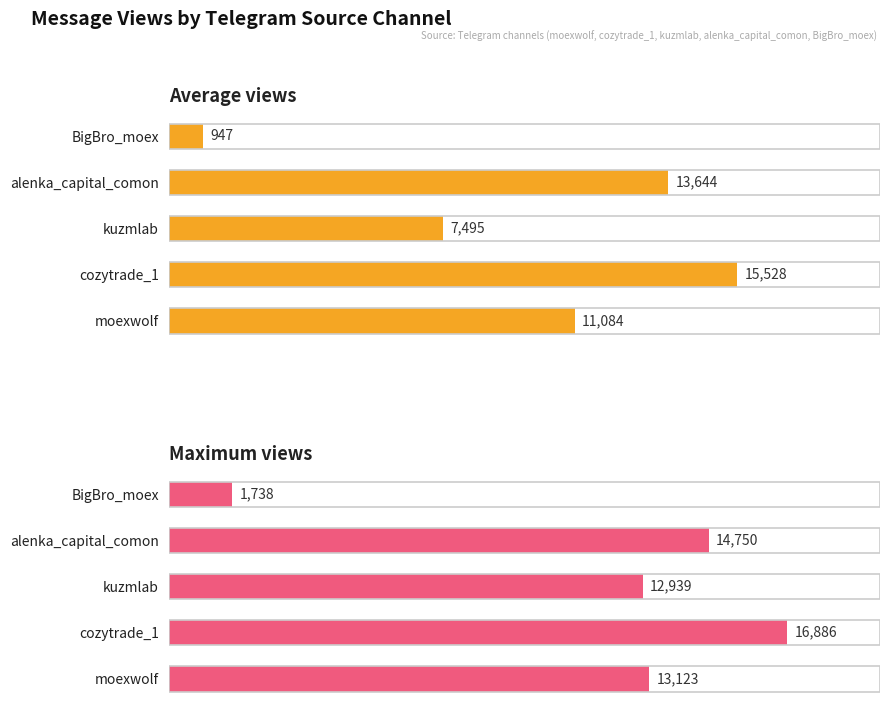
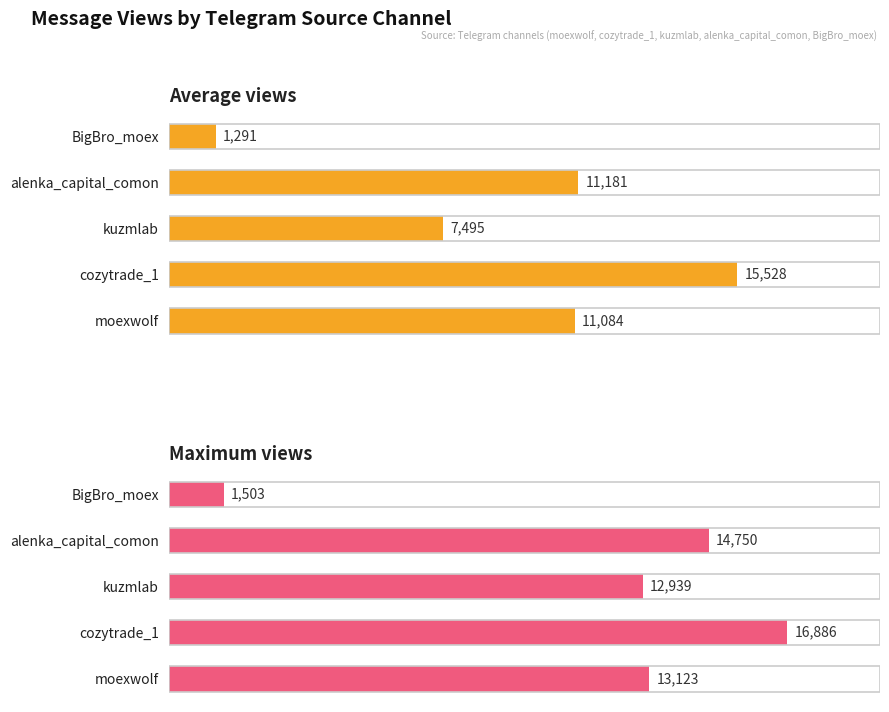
Average views, BigBro_moex: 947 -> 1,291
Average views, alenka_capital_comon: 13,644 -> 11,181
Maximum views, BigBro_moex: 1,738 -> 1,503
